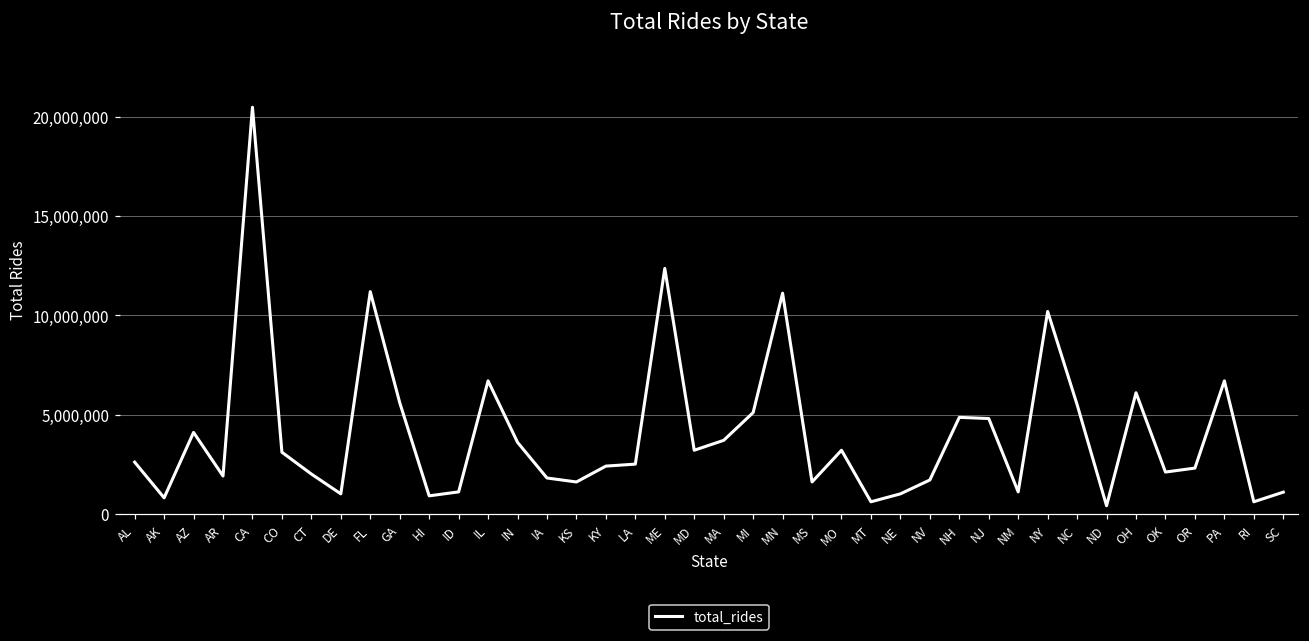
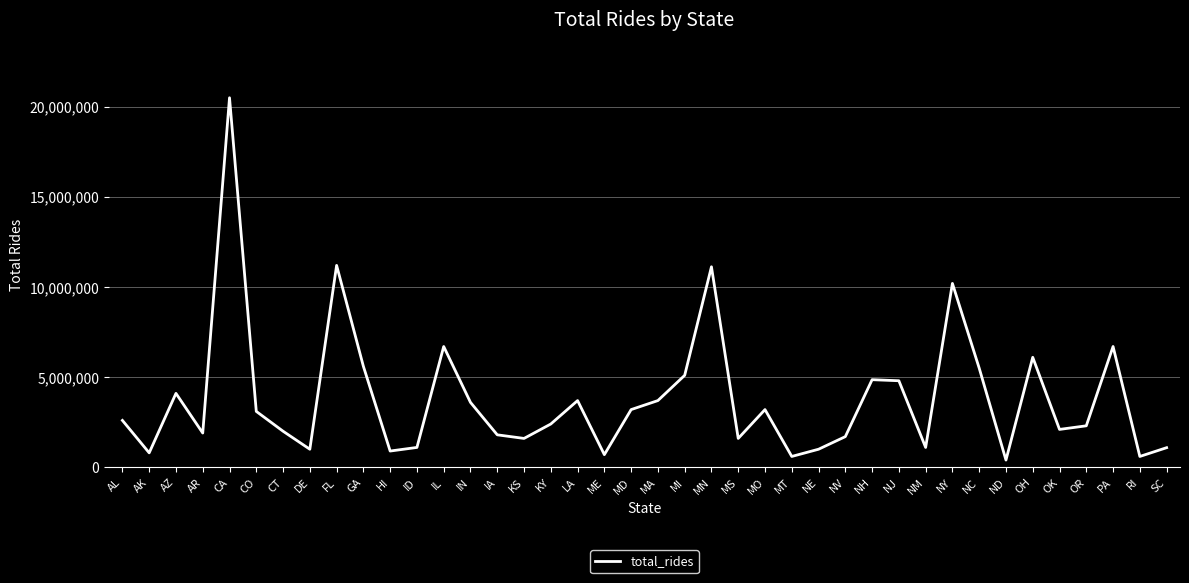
LA: 2,500,000 -> 3,700,000
ME: 12,400,000 -> 700,000
